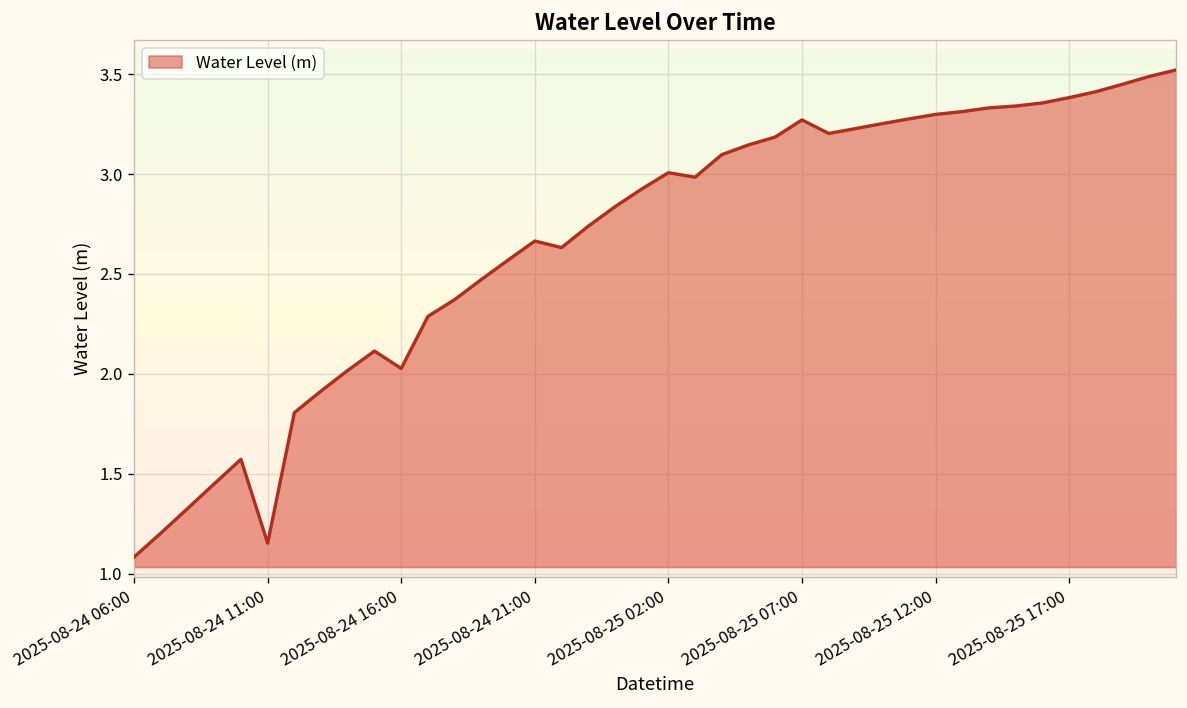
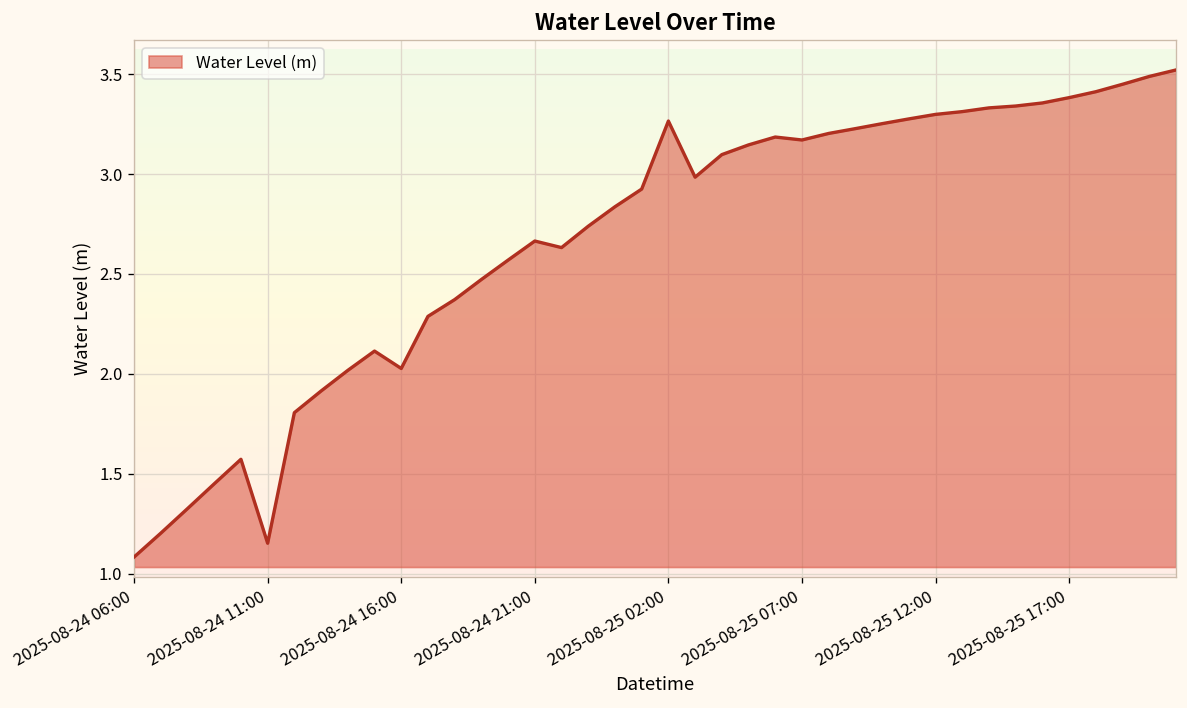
2025-08-25 02:00: 3.01 -> 3.27
2025-08-25 07:00: 3.27 -> 3.17
